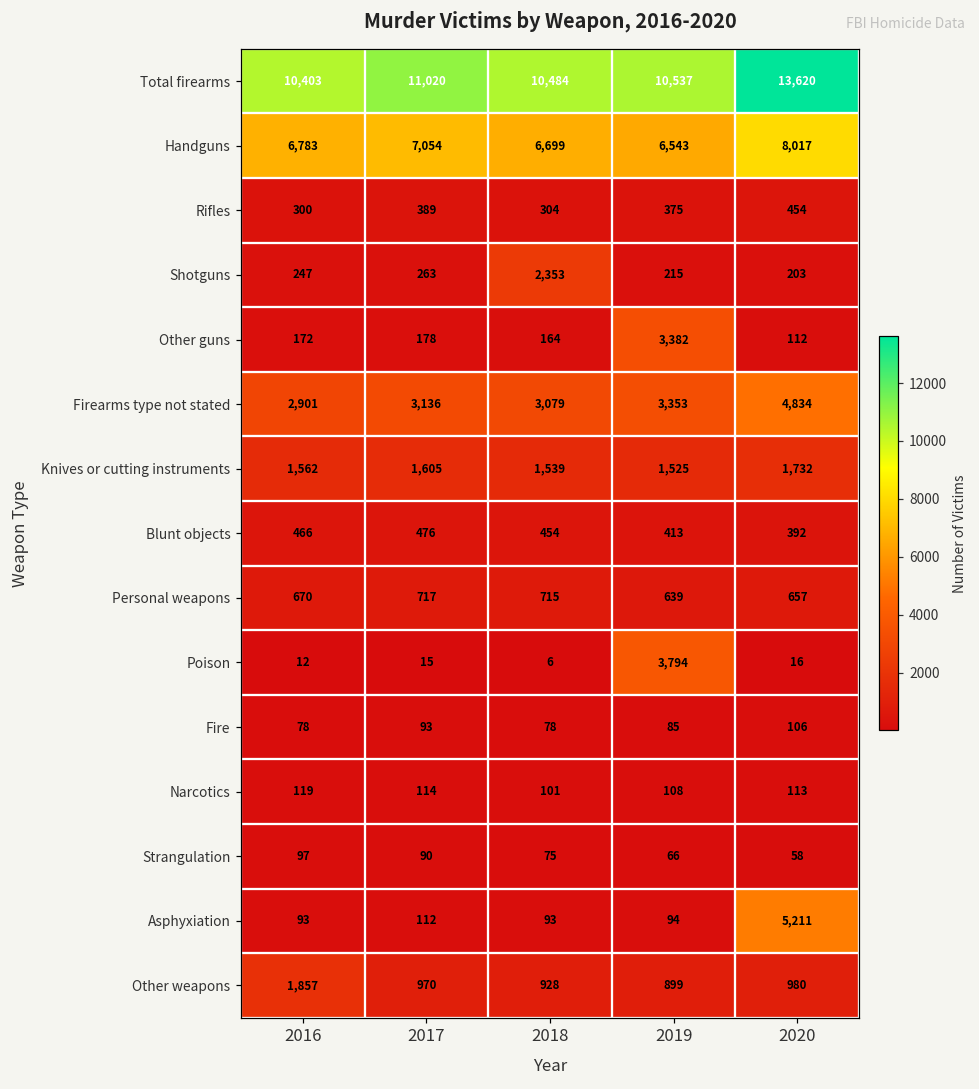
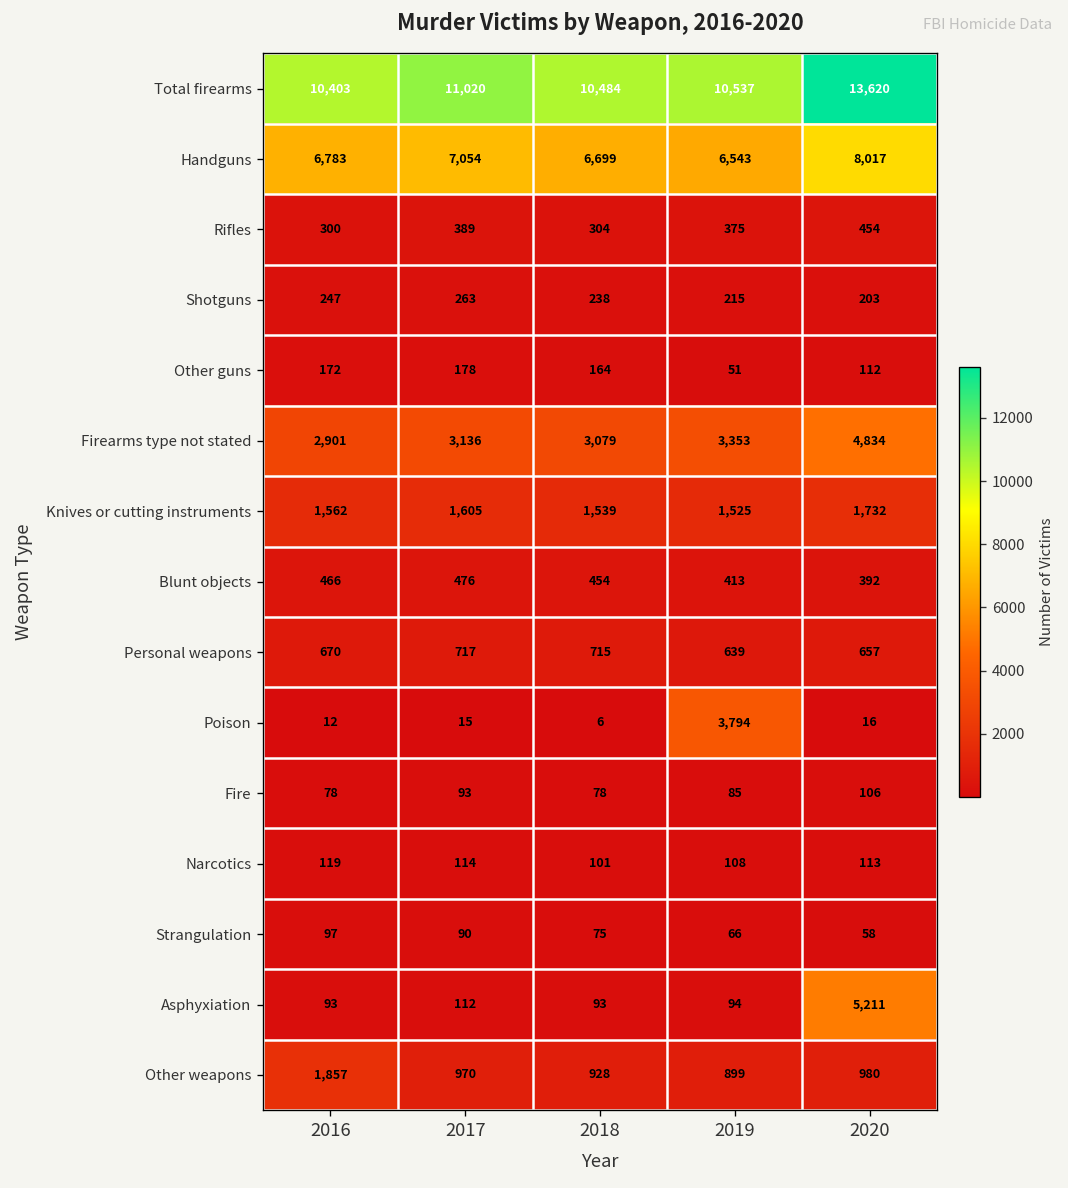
Shotguns, 2018: 2,353 -> 238
Other guns, 2019: 3,382 -> 51
